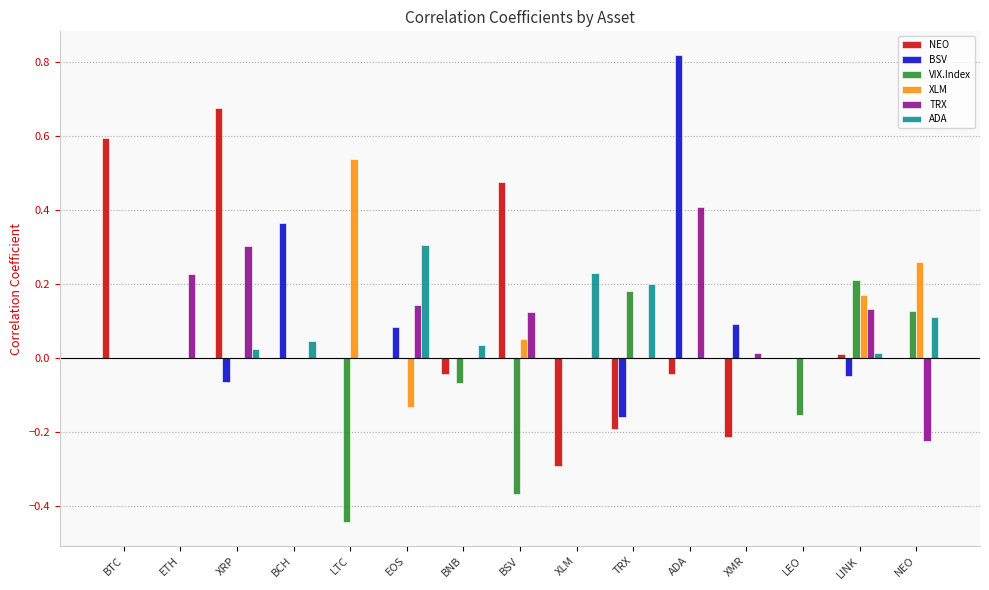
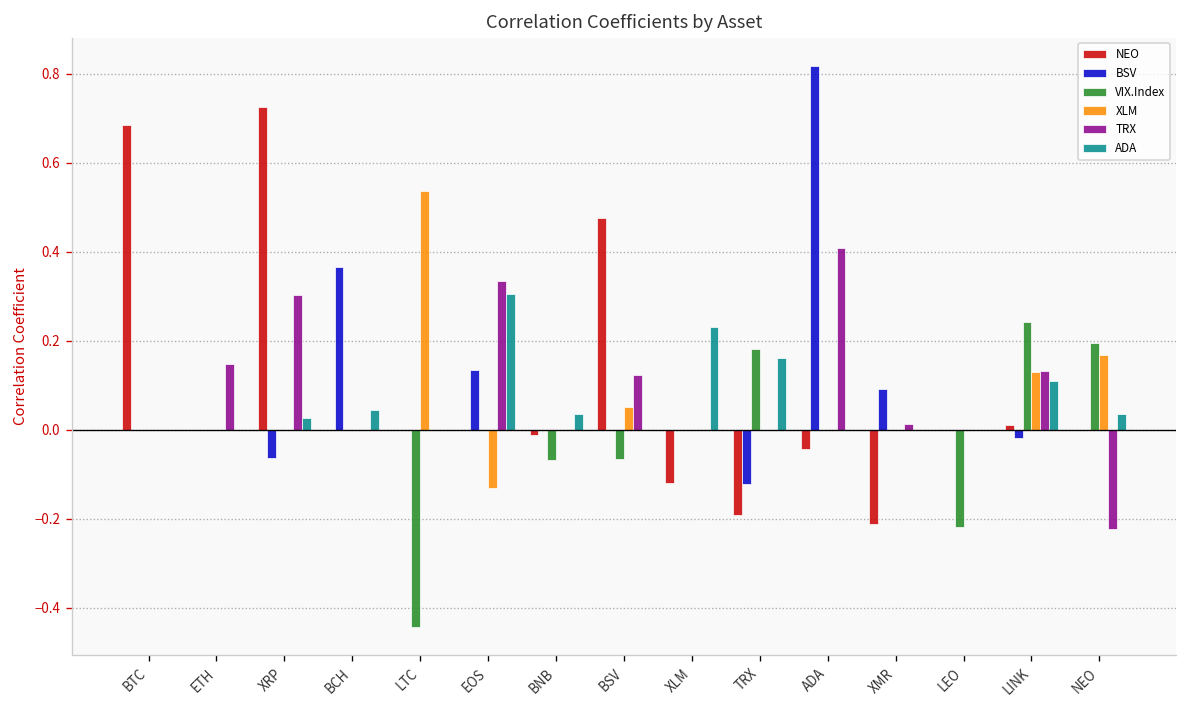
NEO, BTC: 0.59 -> 0.68
TRX, ETH: 0.23 -> 0.15
NEO, XRP: 0.68 -> 0.72
BSV, EOS: 0.09 -> 0.14
TRX, EOS: 0.14 -> 0.33
NEO, BNB: -0.04 -> -0.01
VIX.Index, BSV: -0.37 -> -0.07
NEO, XLM: -0.29 -> -0.12
BSV, TRX: -0.16 -> -0.12
ADA, TRX: 0.20 -> 0.16
VIX.Index, LEO: -0.15 -> -0.22
BSV, LINK: -0.05 -> -0.02
VIX.Index, LINK: 0.21 -> 0.24
XLM, LINK: 0.17 -> 0.13
ADA, LINK: 0.01 -> 0.11
VIX.Index, NEO: 0.13 -> 0.20
XLM, NEO: 0.26 -> 0.17
ADA, NEO: 0.11 -> 0.04
